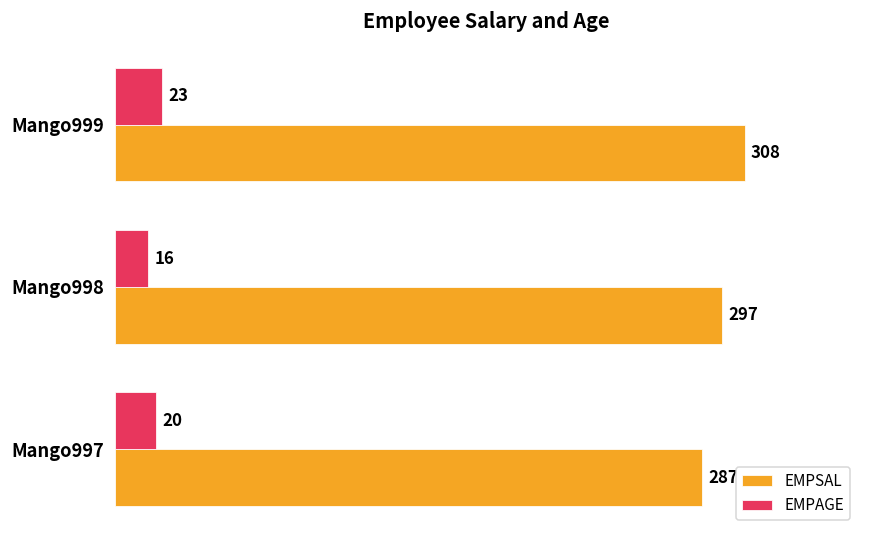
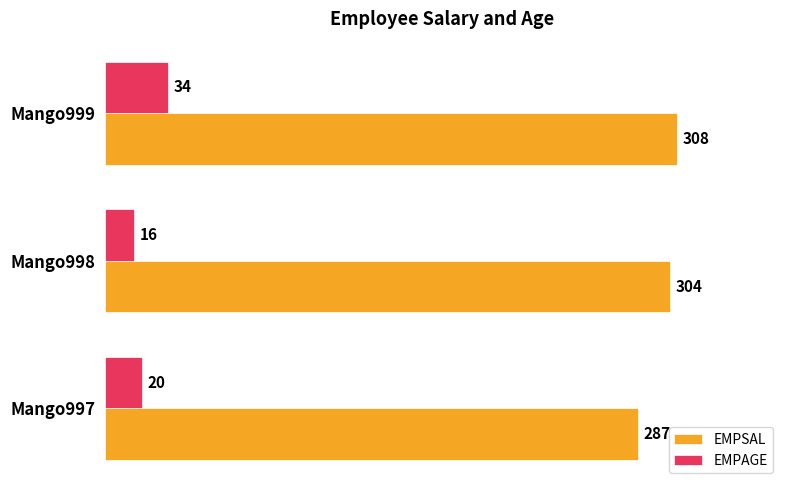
EMPAGE, Mango999: 23 -> 34
EMPSAL, Mango998: 297 -> 304
